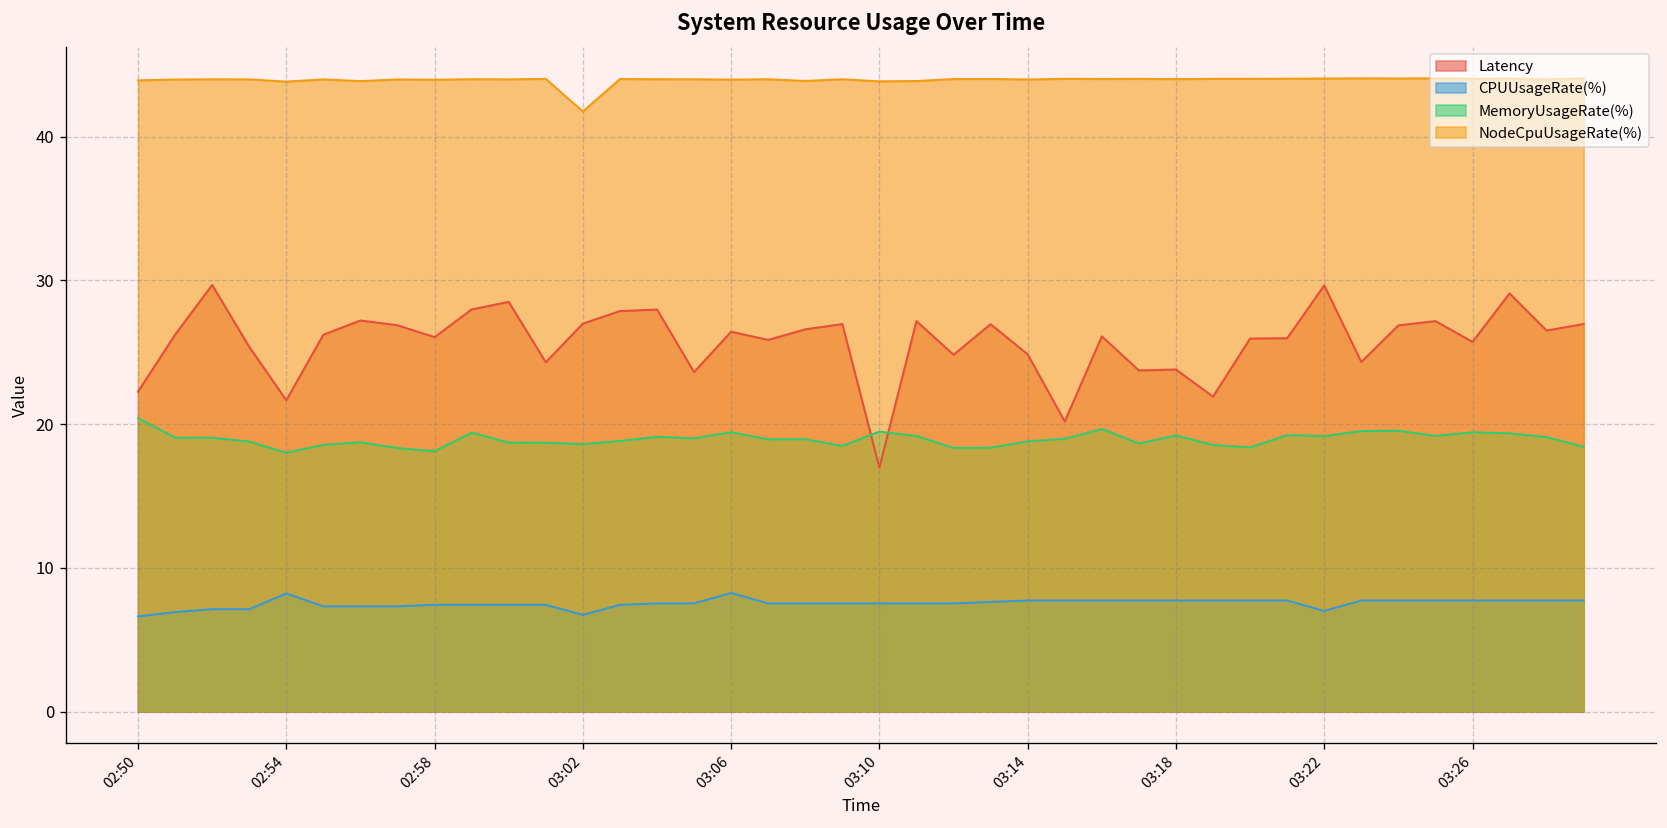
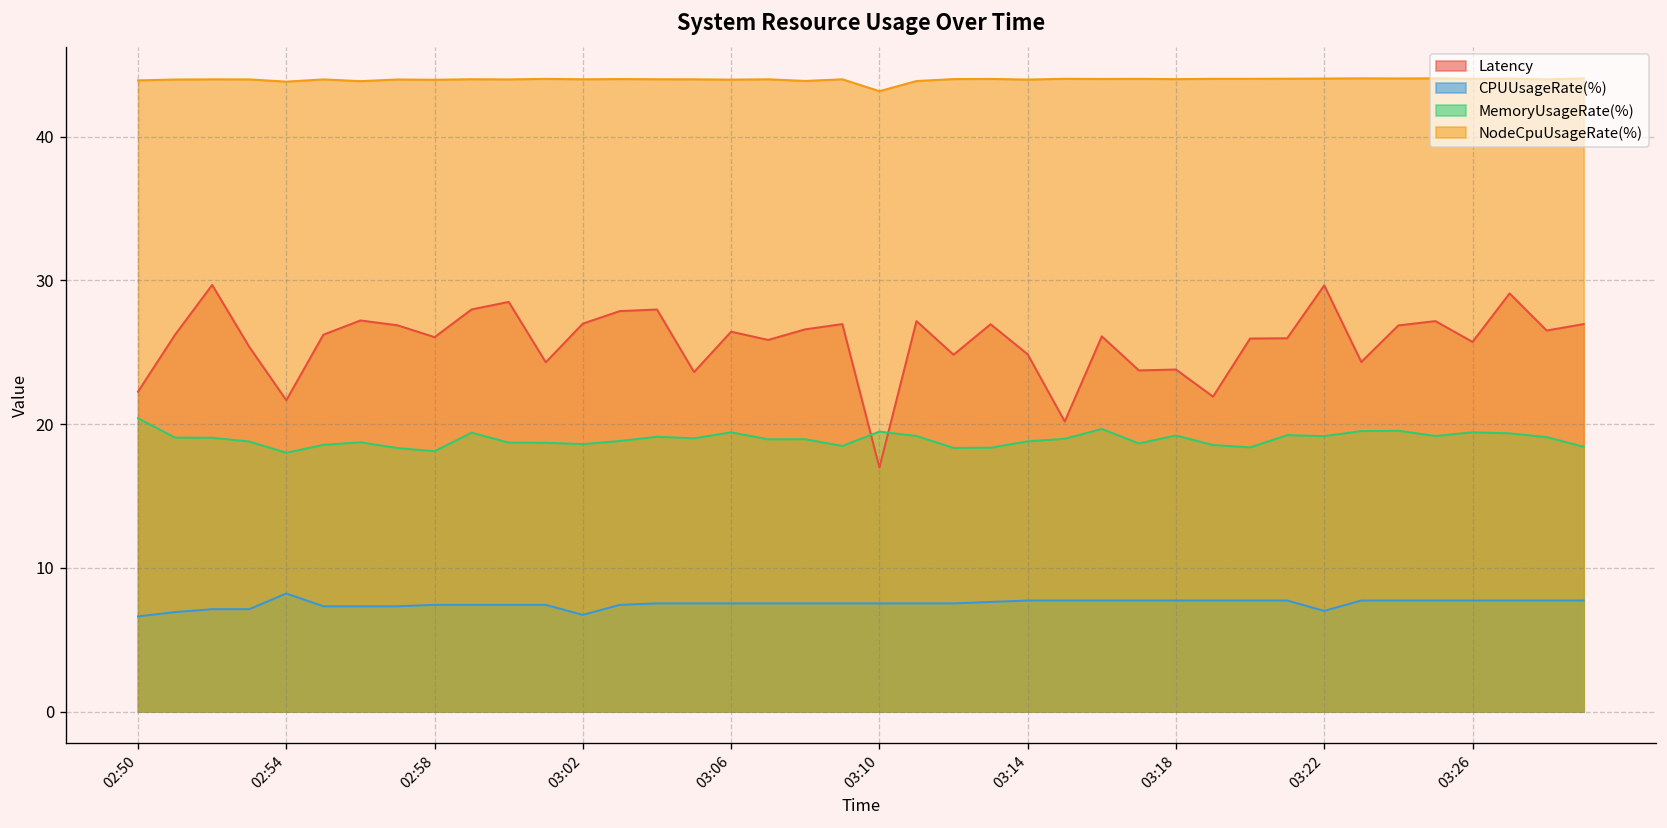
NodeCpuUsageRate(%), 03:02: 41.8 -> 44.0
CPUUsageRate(%), 03:06: 8.3 -> 7.5
NodeCpuUsageRate(%), 03:10: 43.9 -> 43.2
